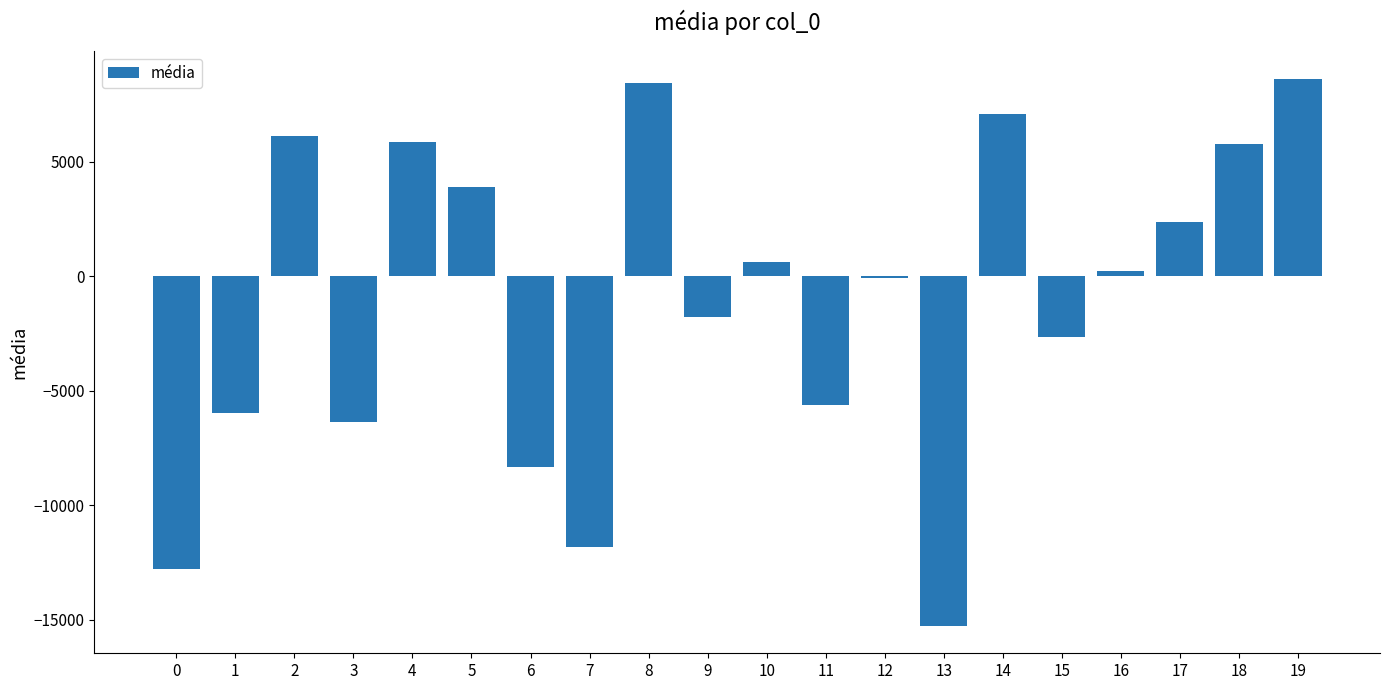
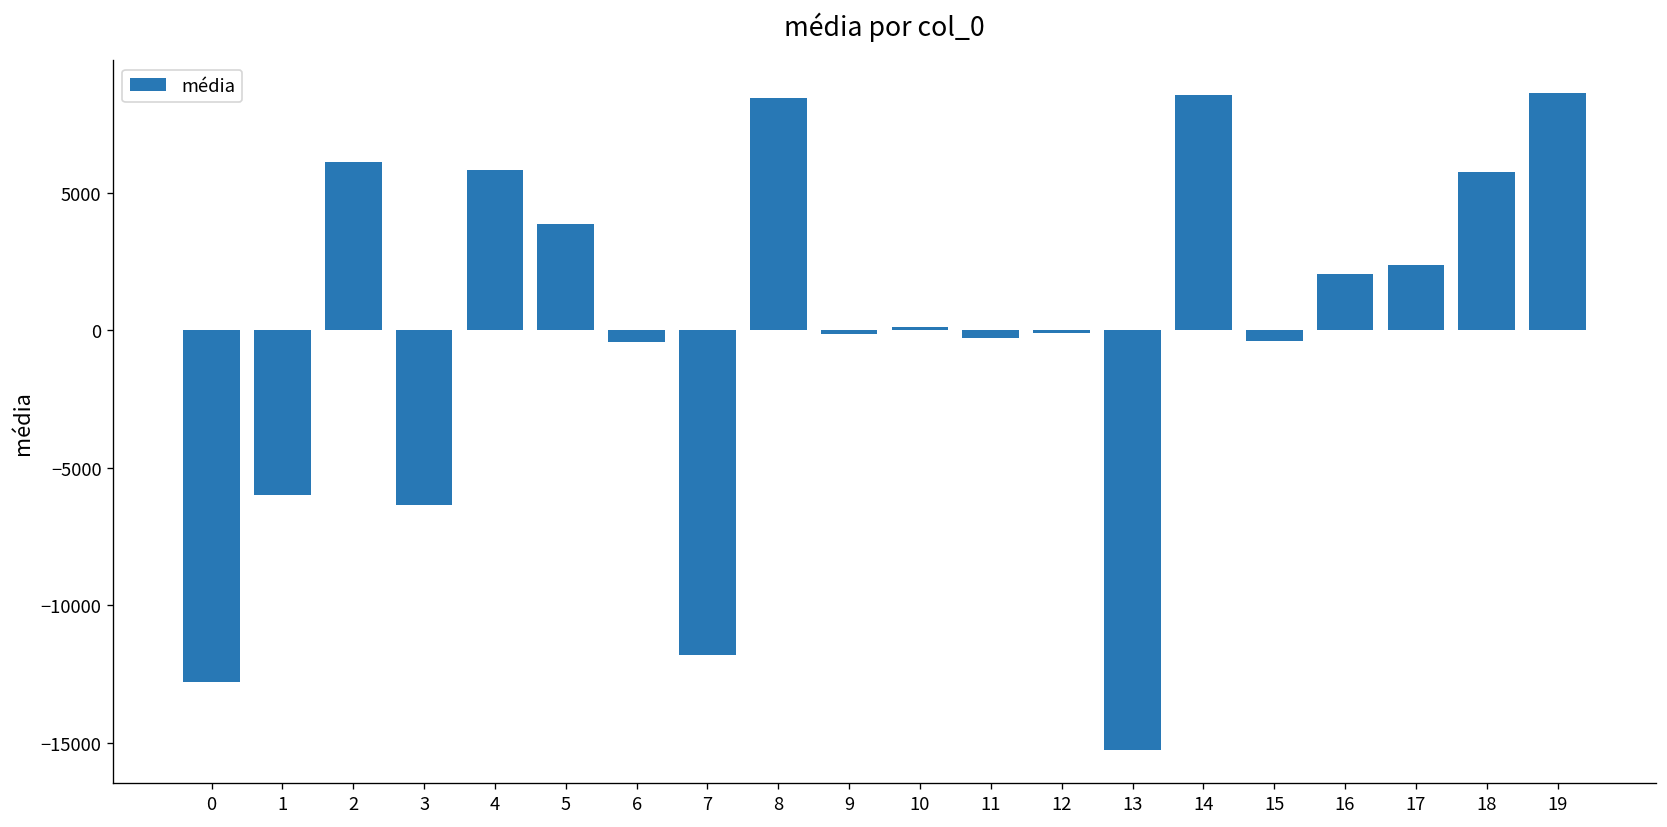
6: -8400 -> -400
9: -1800 -> -100
10: 600 -> 100
11: -5600 -> -300
14: 7100 -> 8600
15: -2600 -> -400
16: 200 -> 2100
